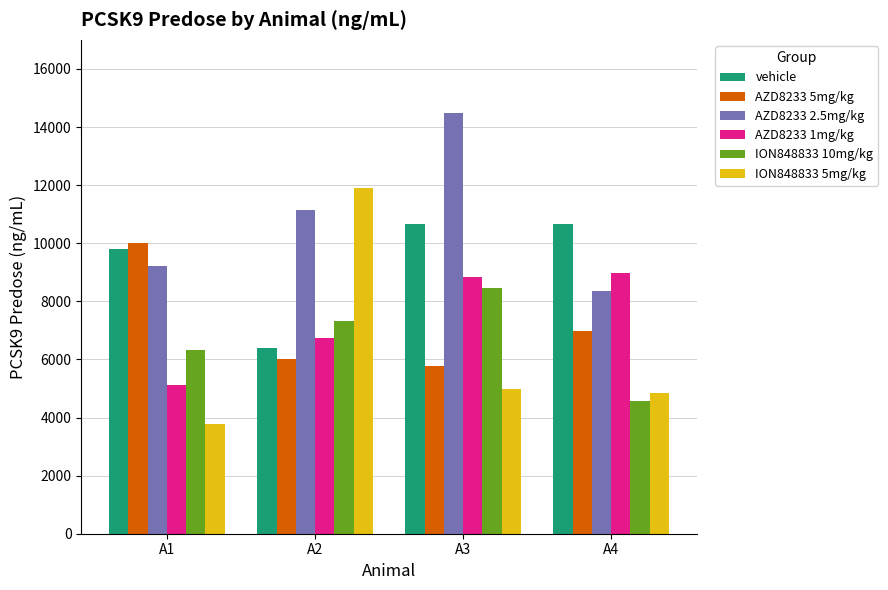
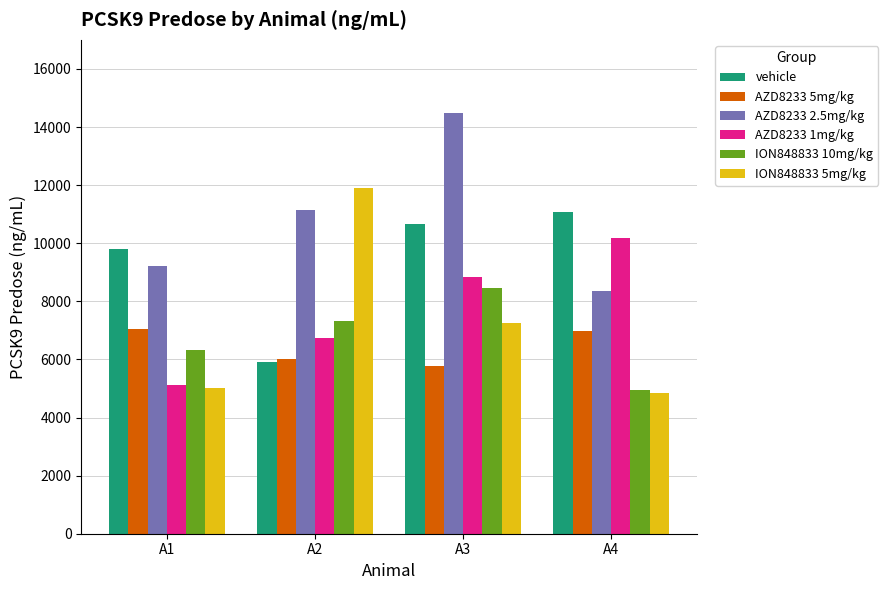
AZD8233 5mg/kg, A1: 10000 -> 7000
ION848833 5mg/kg, A1: 3800 -> 5000
vehicle, A2: 6400 -> 5900
ION848833 5mg/kg, A3: 5000 -> 7200
vehicle, A4: 10700 -> 11100
AZD8233 1mg/kg, A4: 9000 -> 10200
ION848833 10mg/kg, A4: 4600 -> 5000
